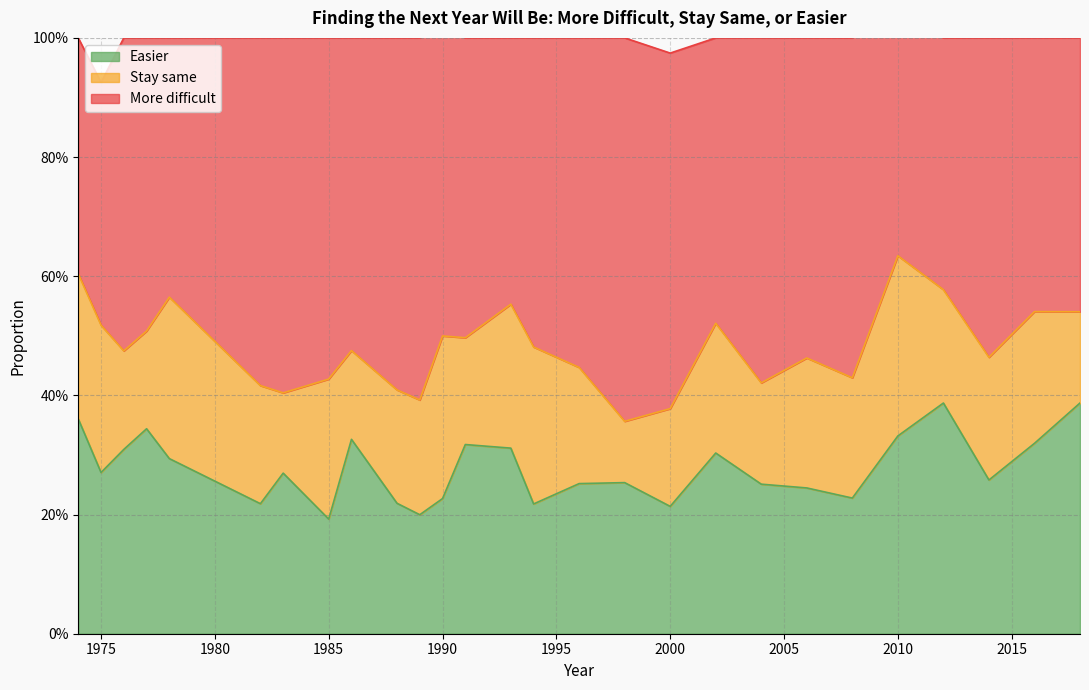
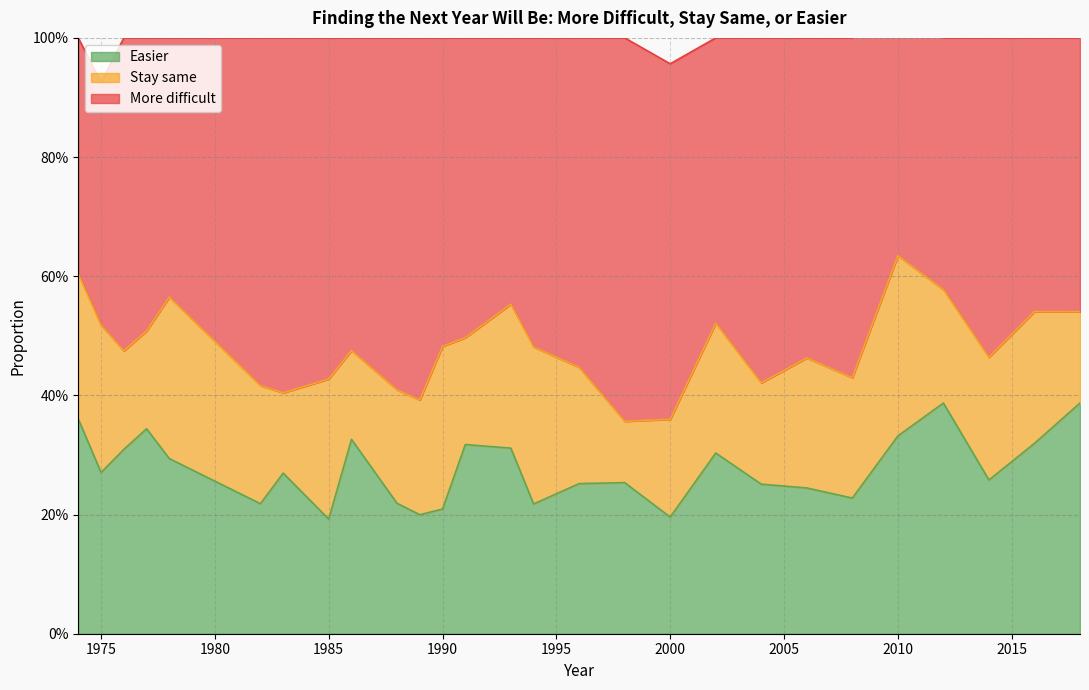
Easier, 1990: 23% -> 21%
Easier, 2000: 21% -> 20%
